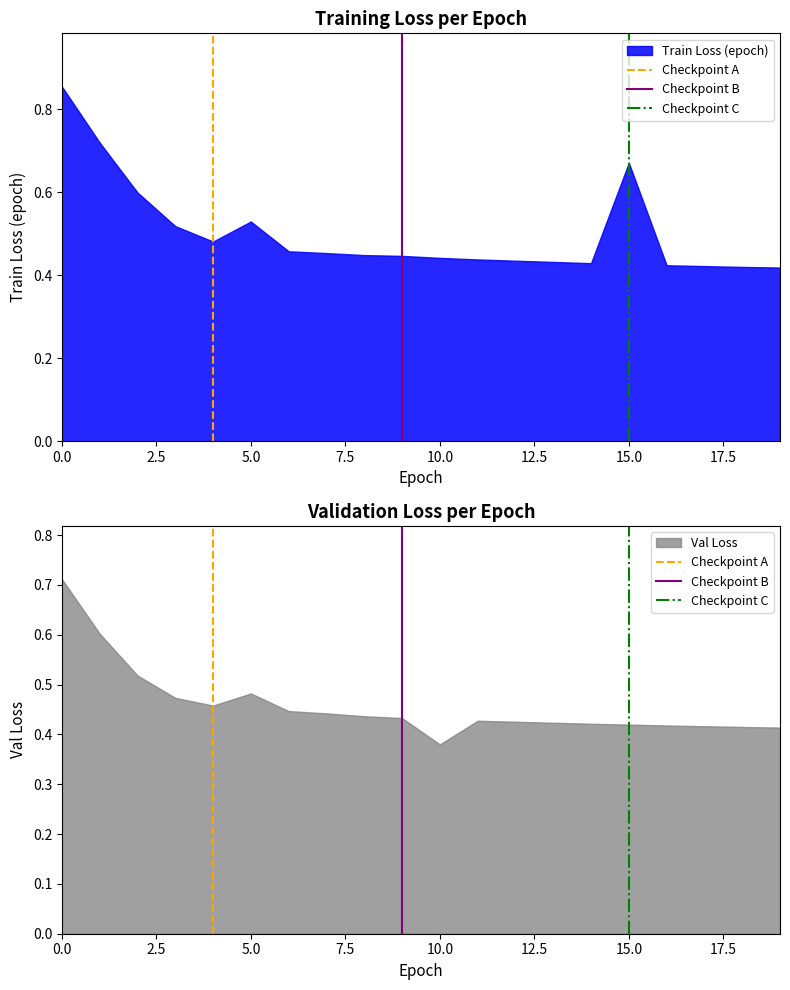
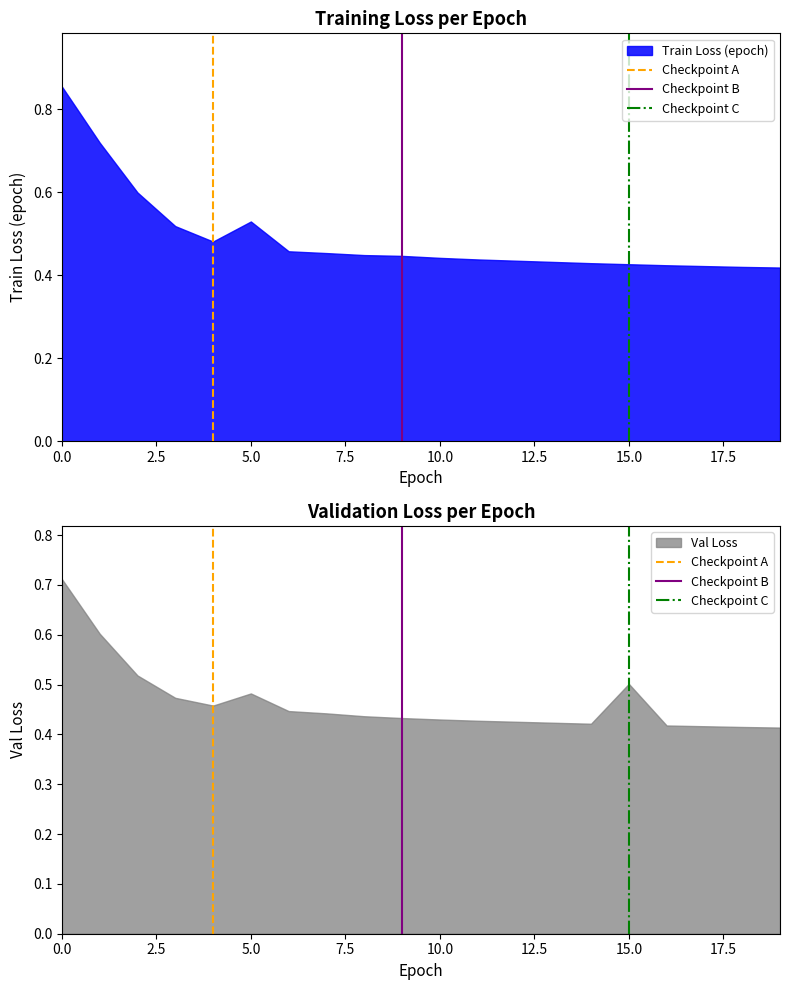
Training Loss per Epoch, 15.0: 0.67 -> 0.43
Validation Loss per Epoch, 10.0: 0.38 -> 0.43
Validation Loss per Epoch, 15.0: 0.42 -> 0.50
